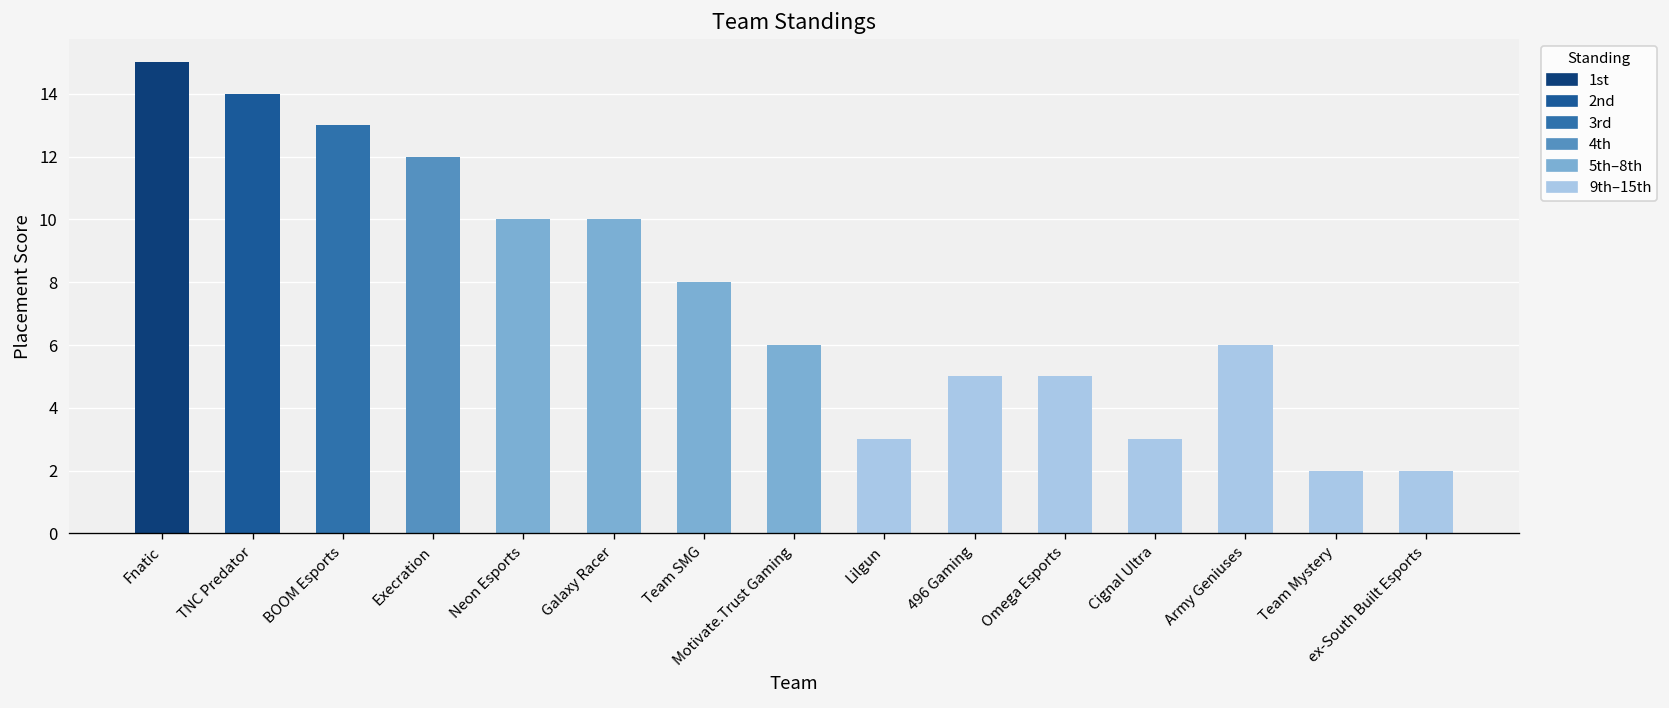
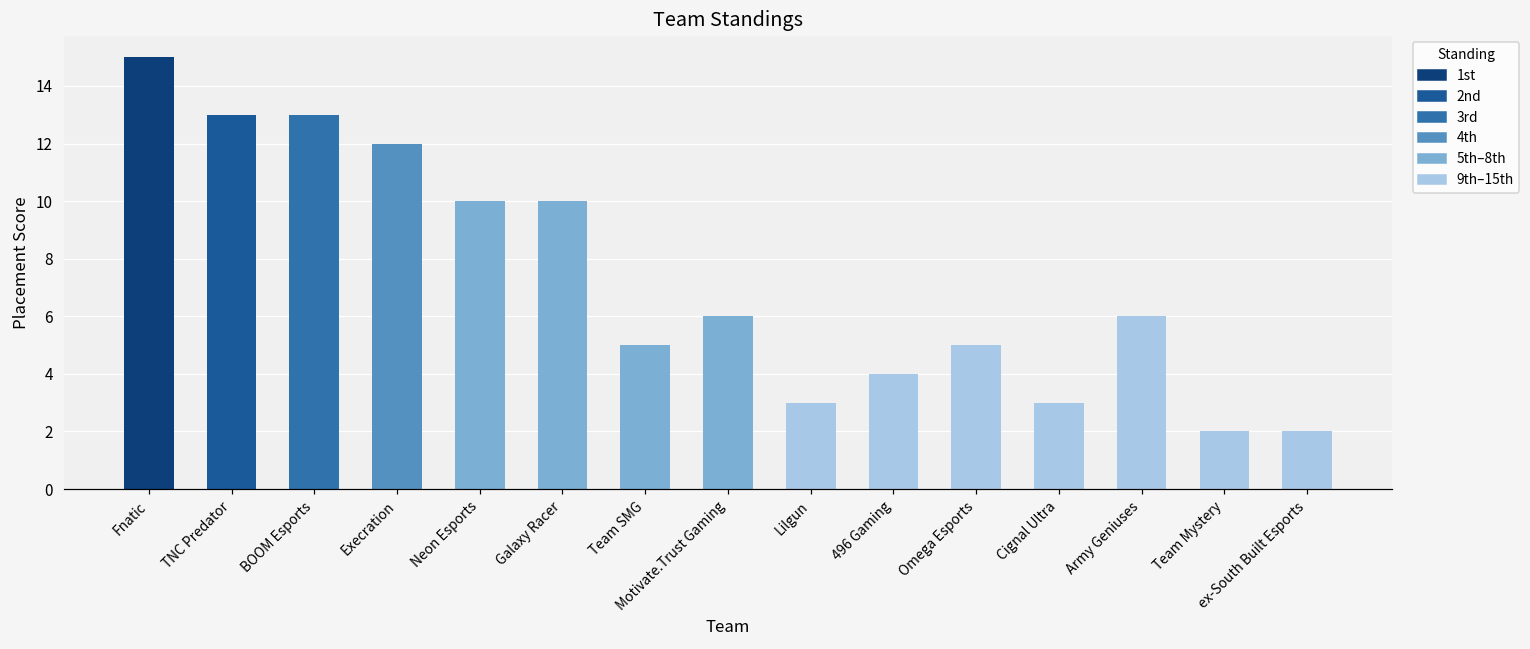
TNC Predator: 14 -> 13
Team SMG: 8 -> 5
496 Gaming: 5 -> 4
